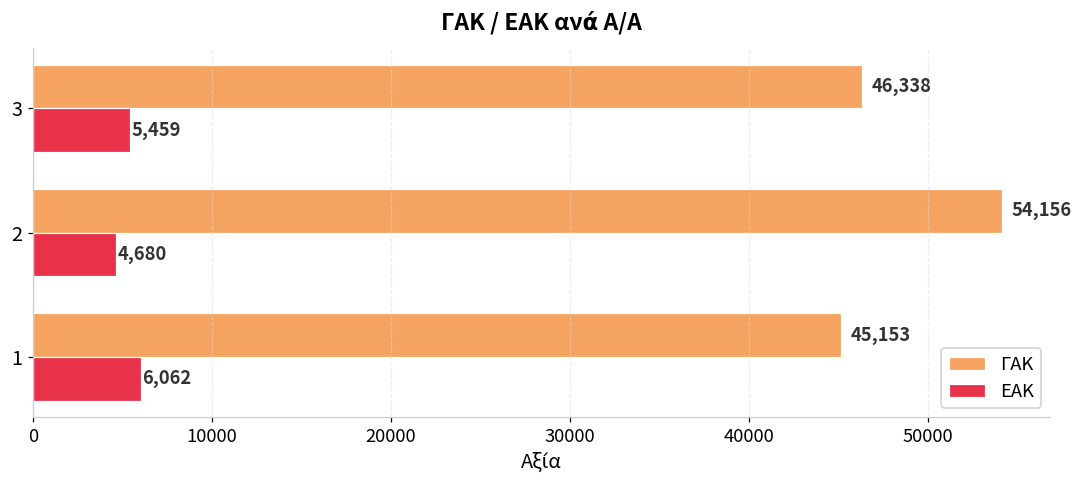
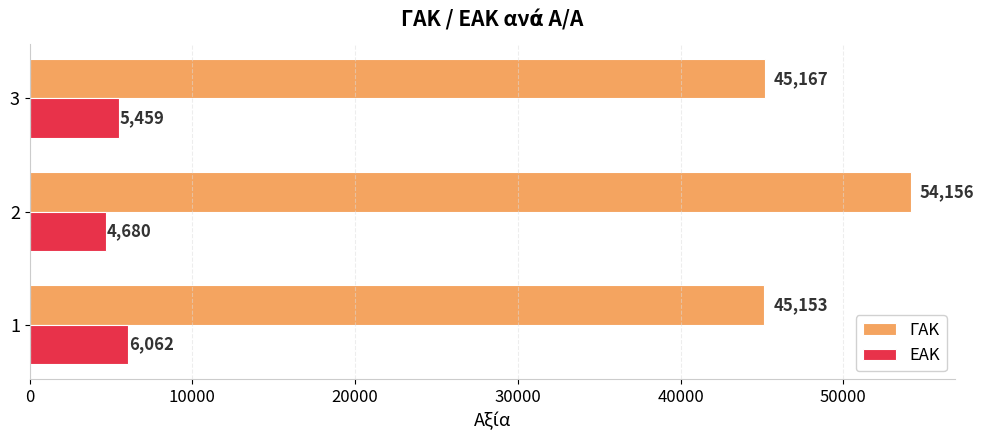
ΓΑΚ, 3: 46,338 -> 45,167
